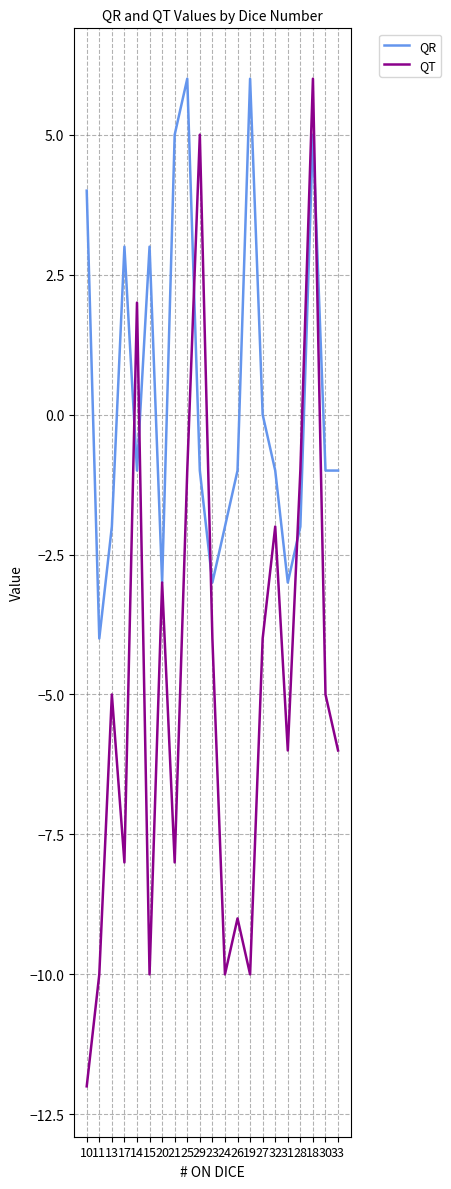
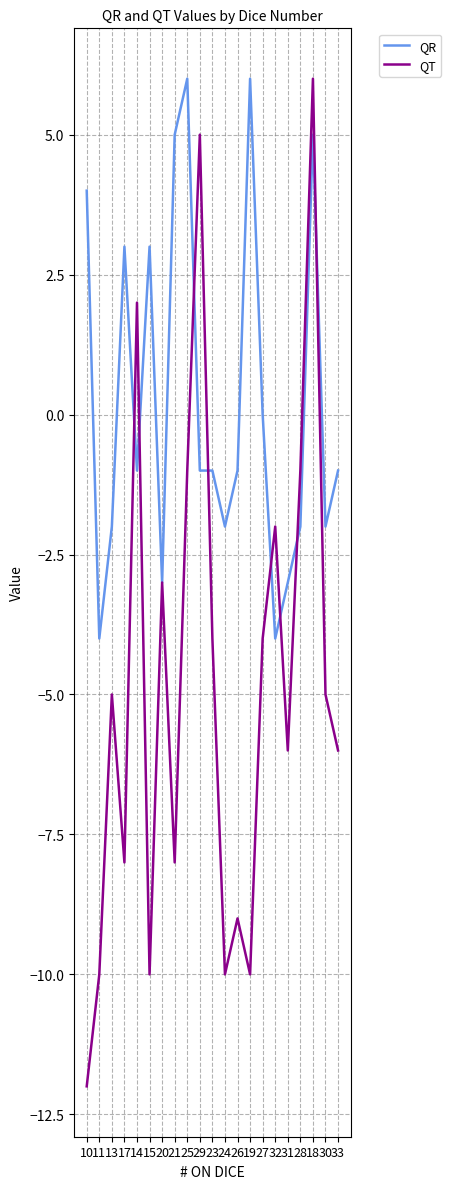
QR, 23: -3 -> -1
QR, 32: -1 -> -4
QR, 30: -1 -> -2
